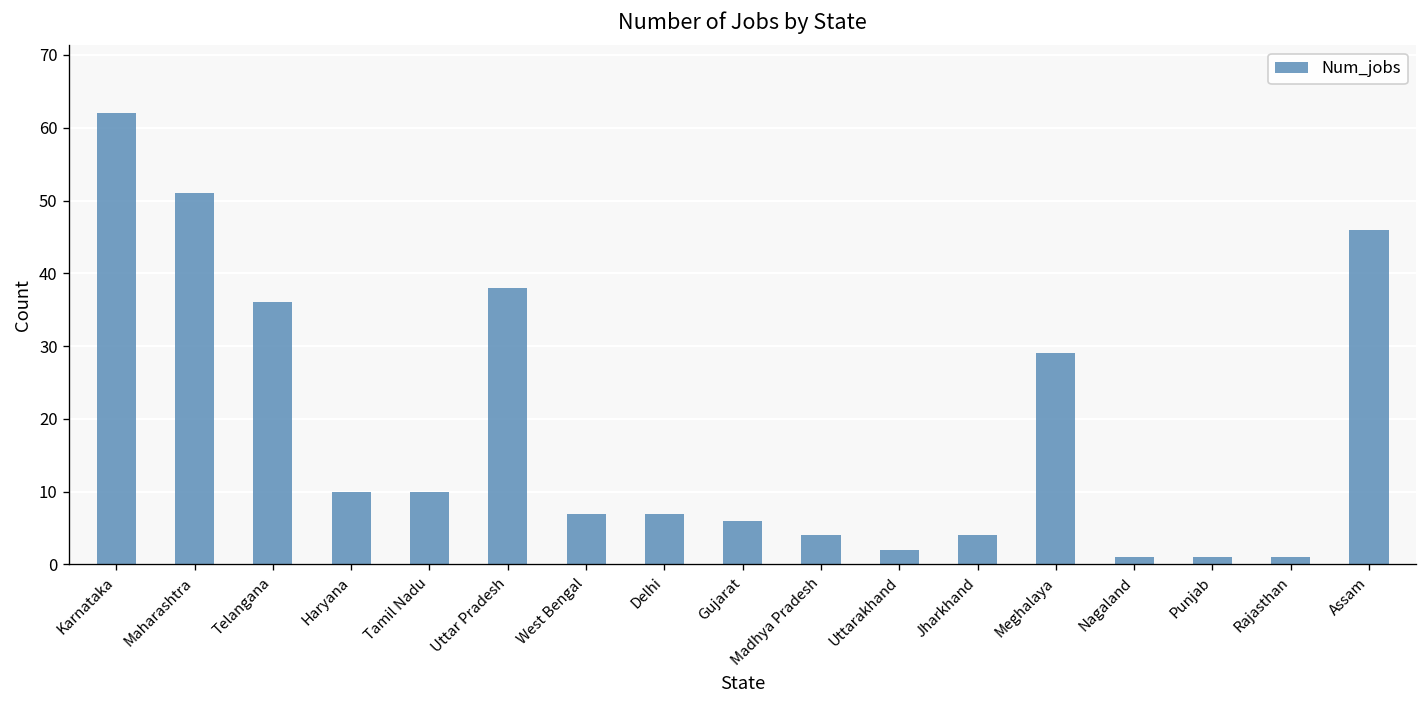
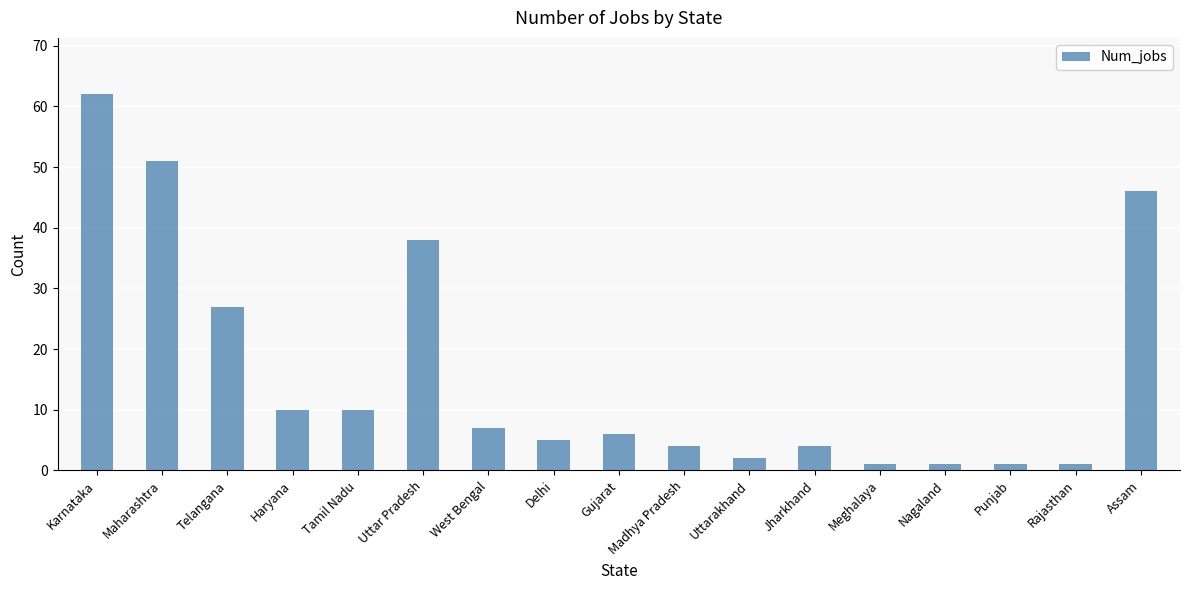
Telangana: 36 -> 27
Delhi: 7 -> 5
Meghalaya: 29 -> 1
